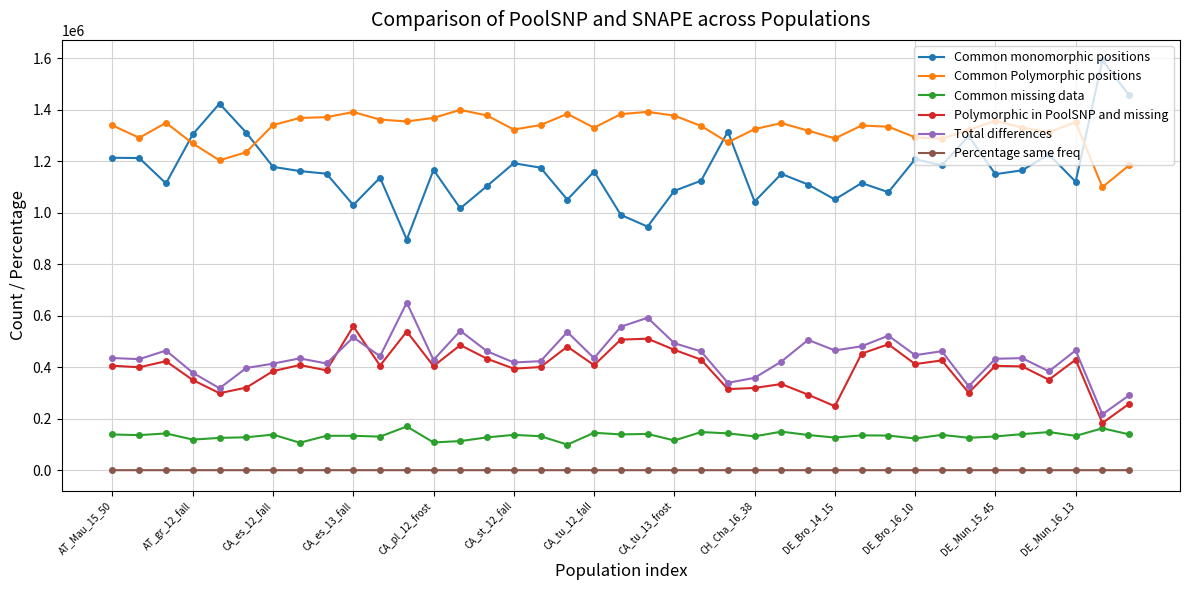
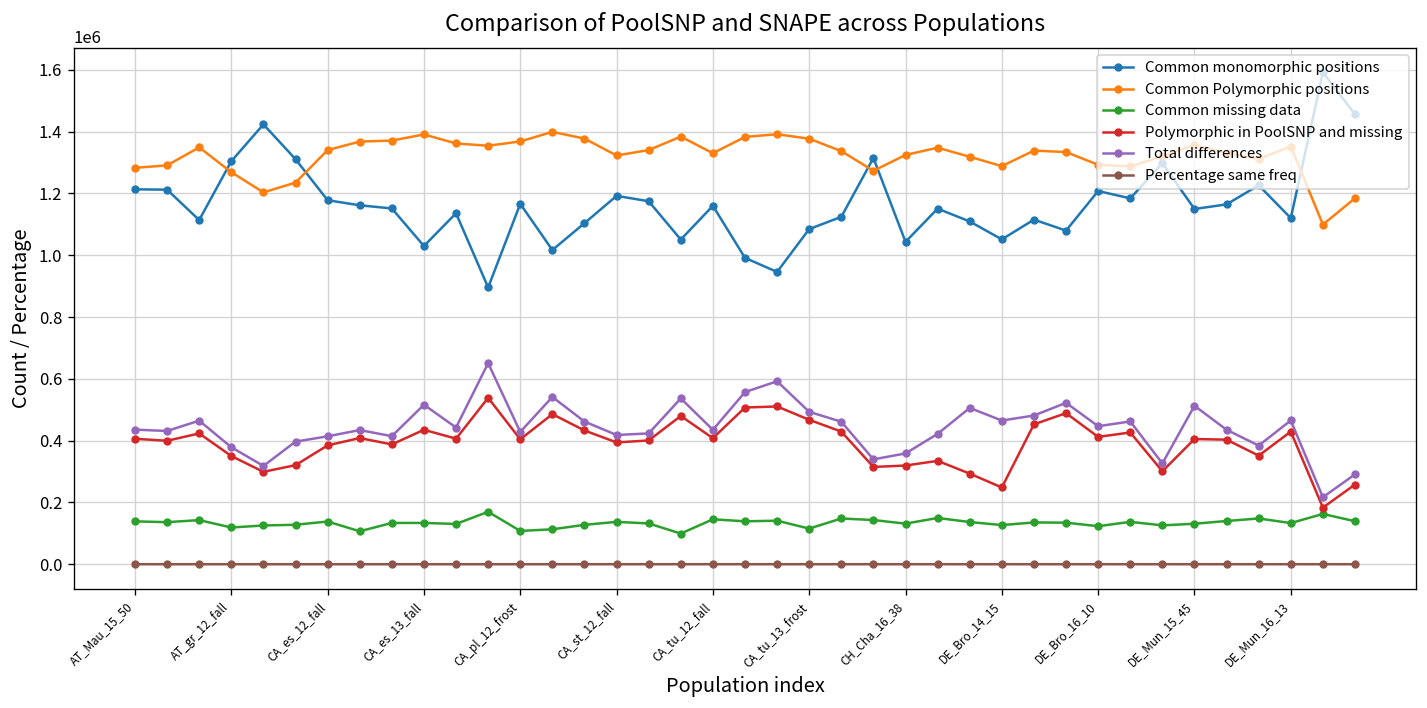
Common Polymorphic positions, AT_Mau_15_50: 1340000 -> 1280000
Polymorphic in PoolSNP and missing, CA_es_13_fall: 560000 -> 440000
Total differences, DE_Mun_15_45: 430000 -> 510000
